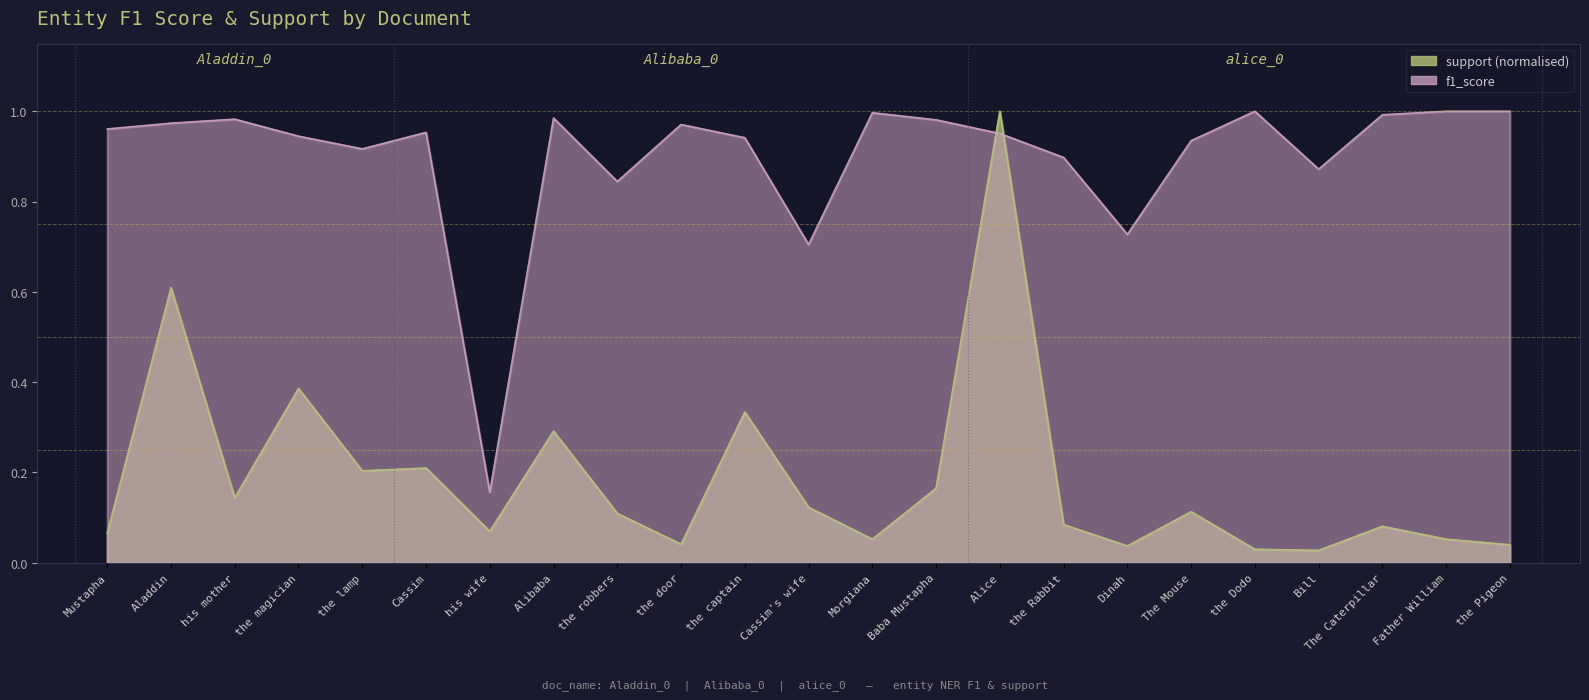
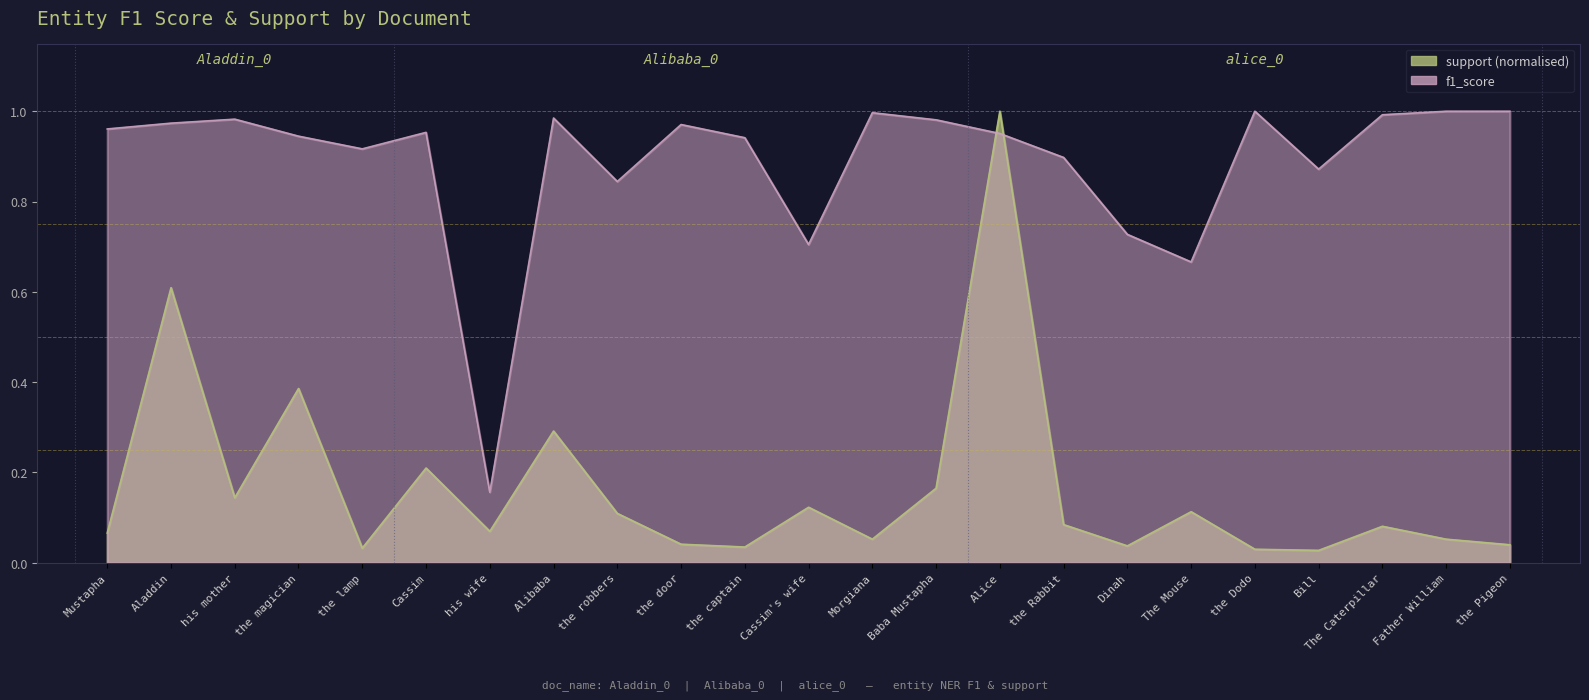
support (normalised), the lamp: 0.20 -> 0.03
support (normalised), the captain: 0.33 -> 0.03
f1_score, The Mouse: 0.93 -> 0.67
